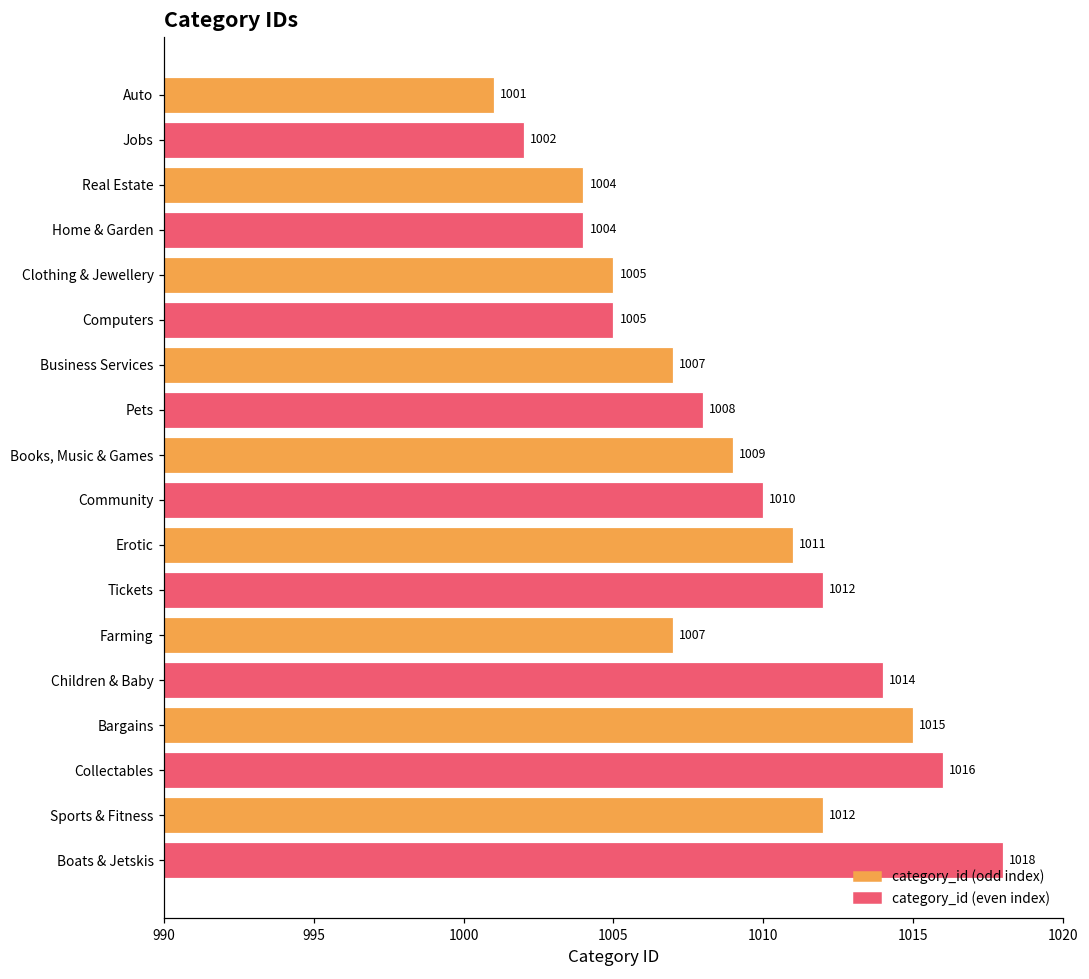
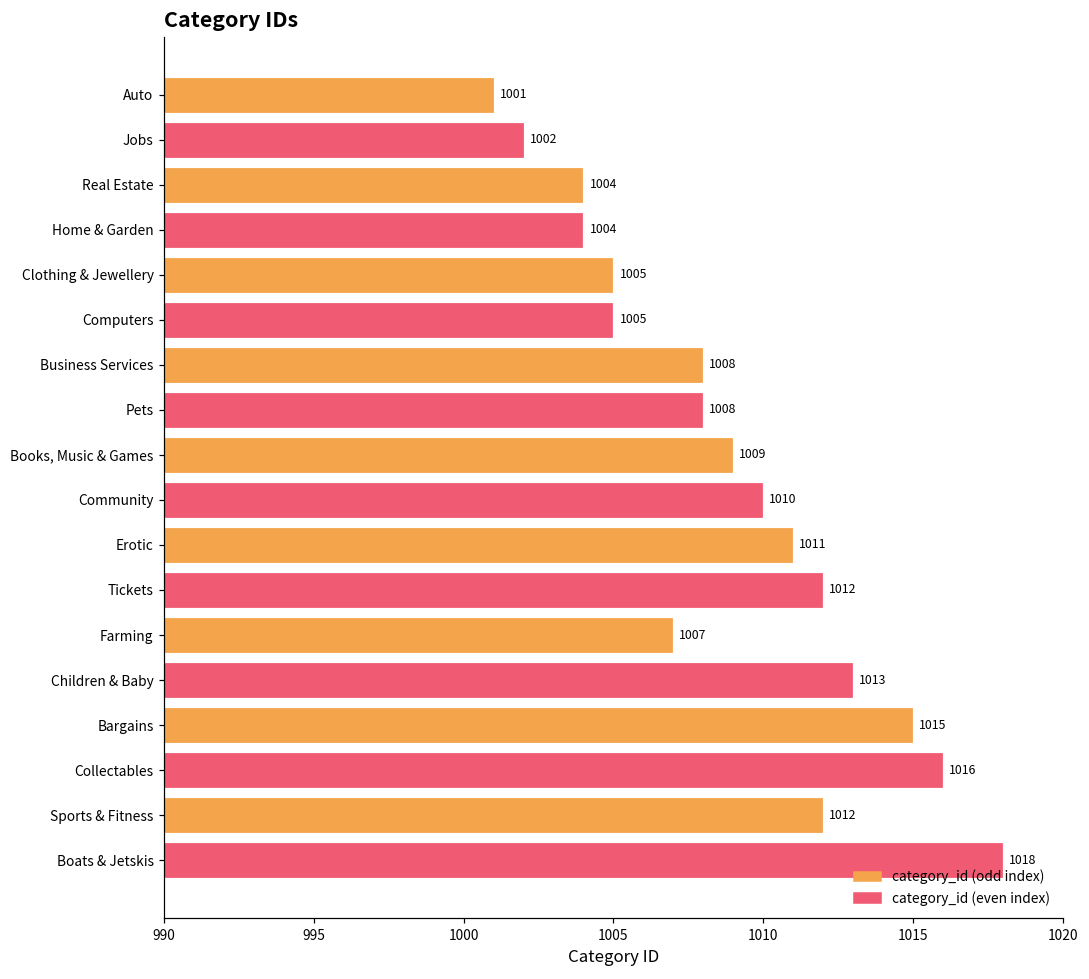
Business Services: 1007 -> 1008
Children & Baby: 1014 -> 1013
